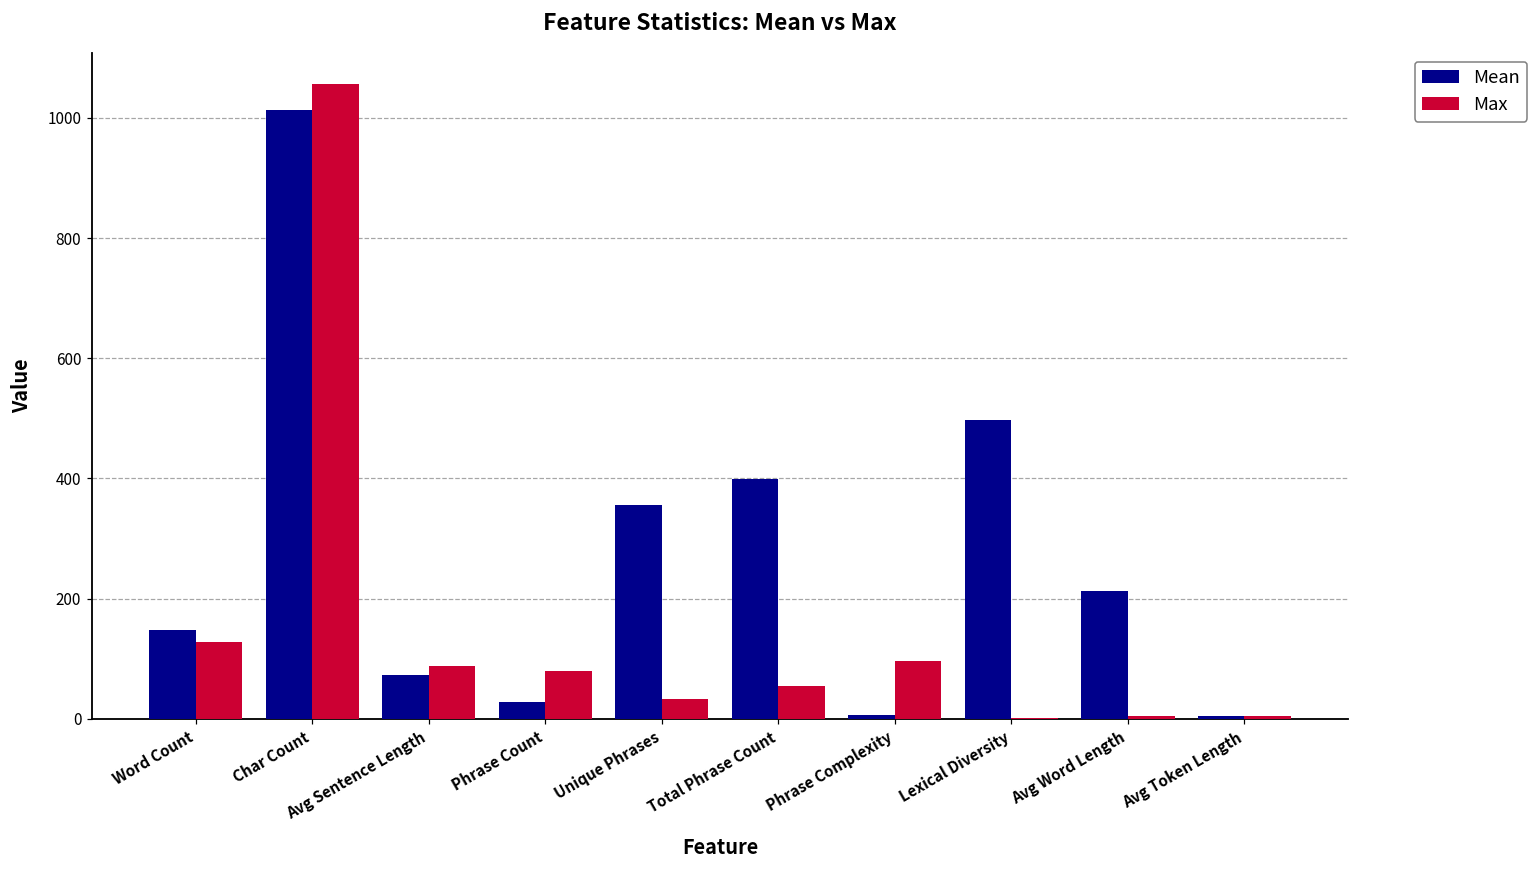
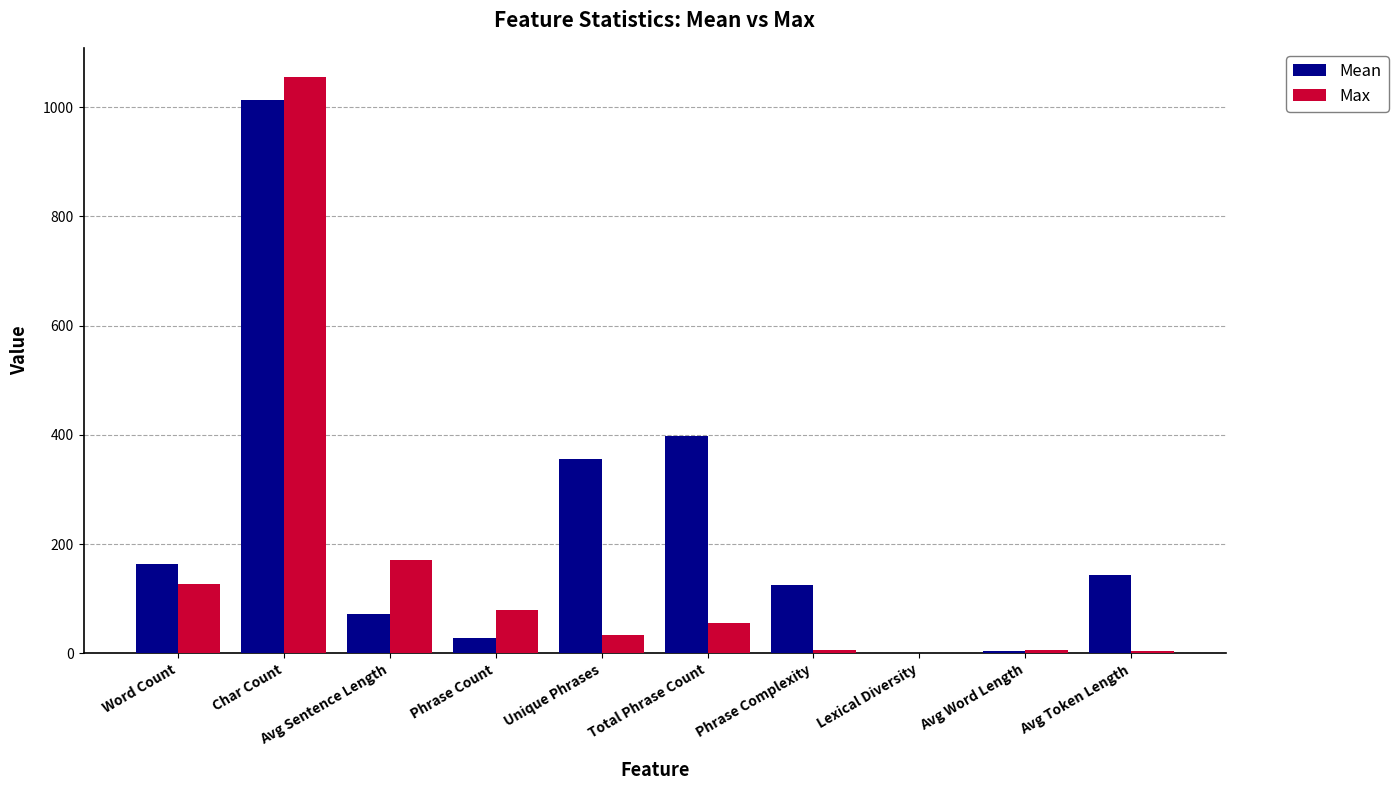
Mean, Word Count: 150 -> 160
Max, Avg Sentence Length: 90 -> 170
Mean, Phrase Complexity: 10 -> 120
Max, Phrase Complexity: 100 -> 10
Mean, Lexical Diversity: 500 -> 0
Mean, Avg Word Length: 210 -> 0
Mean, Avg Token Length: 0 -> 140
